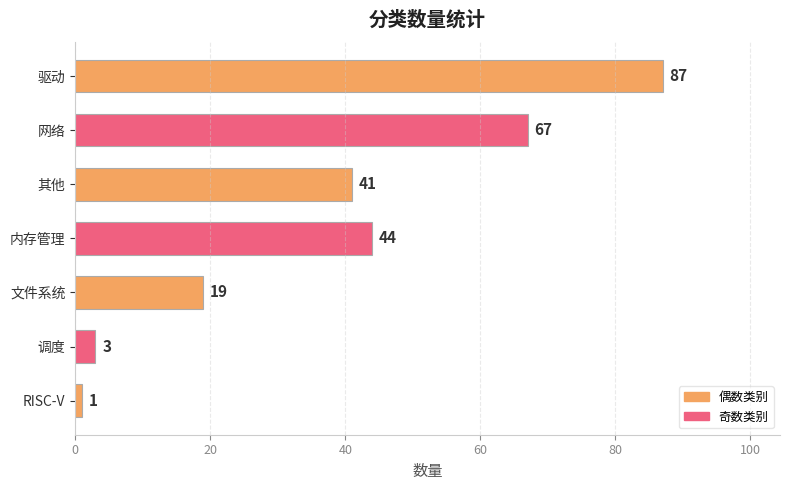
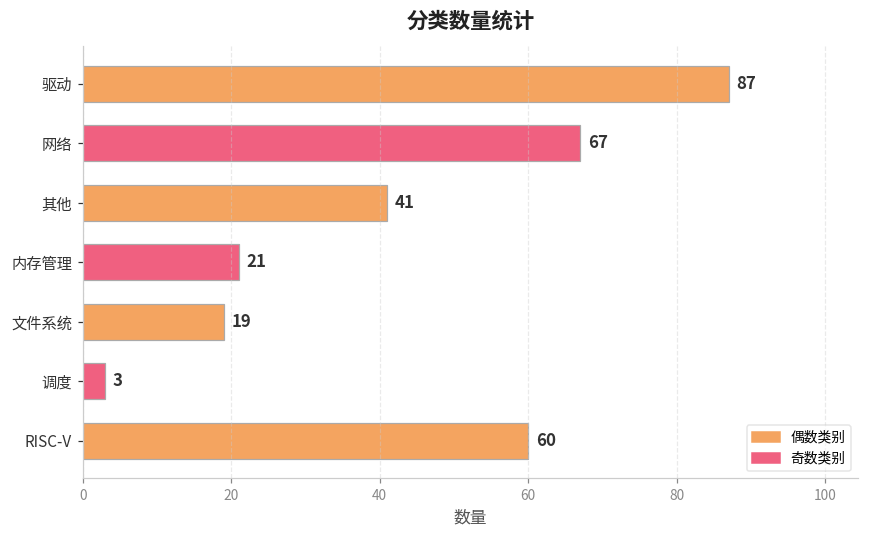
内存管理: 44 -> 21
RISC-V: 1 -> 60
